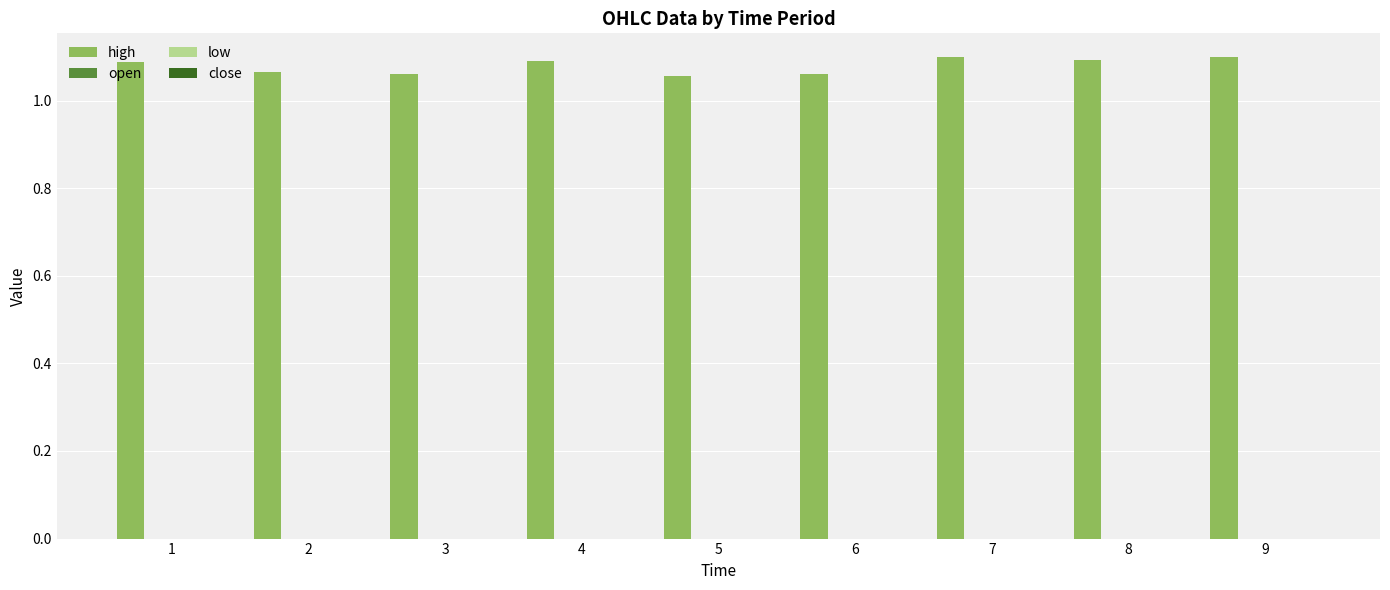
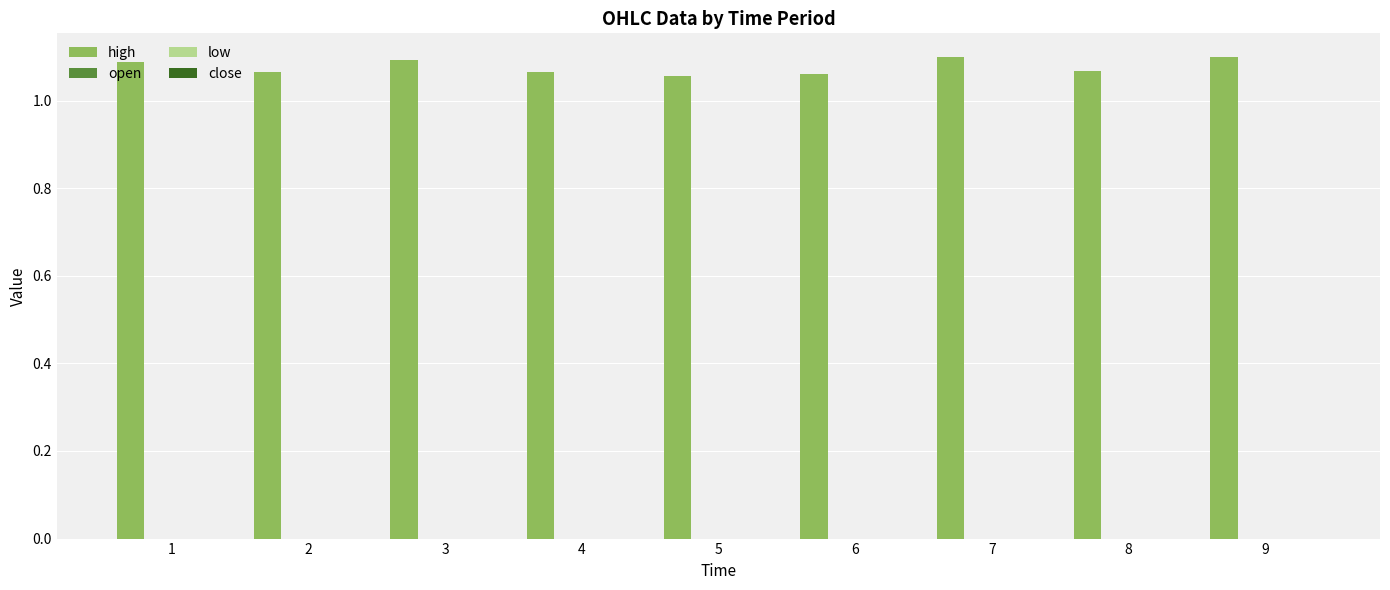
high, 3: 1.06 -> 1.09
high, 4: 1.09 -> 1.07
high, 8: 1.09 -> 1.07
